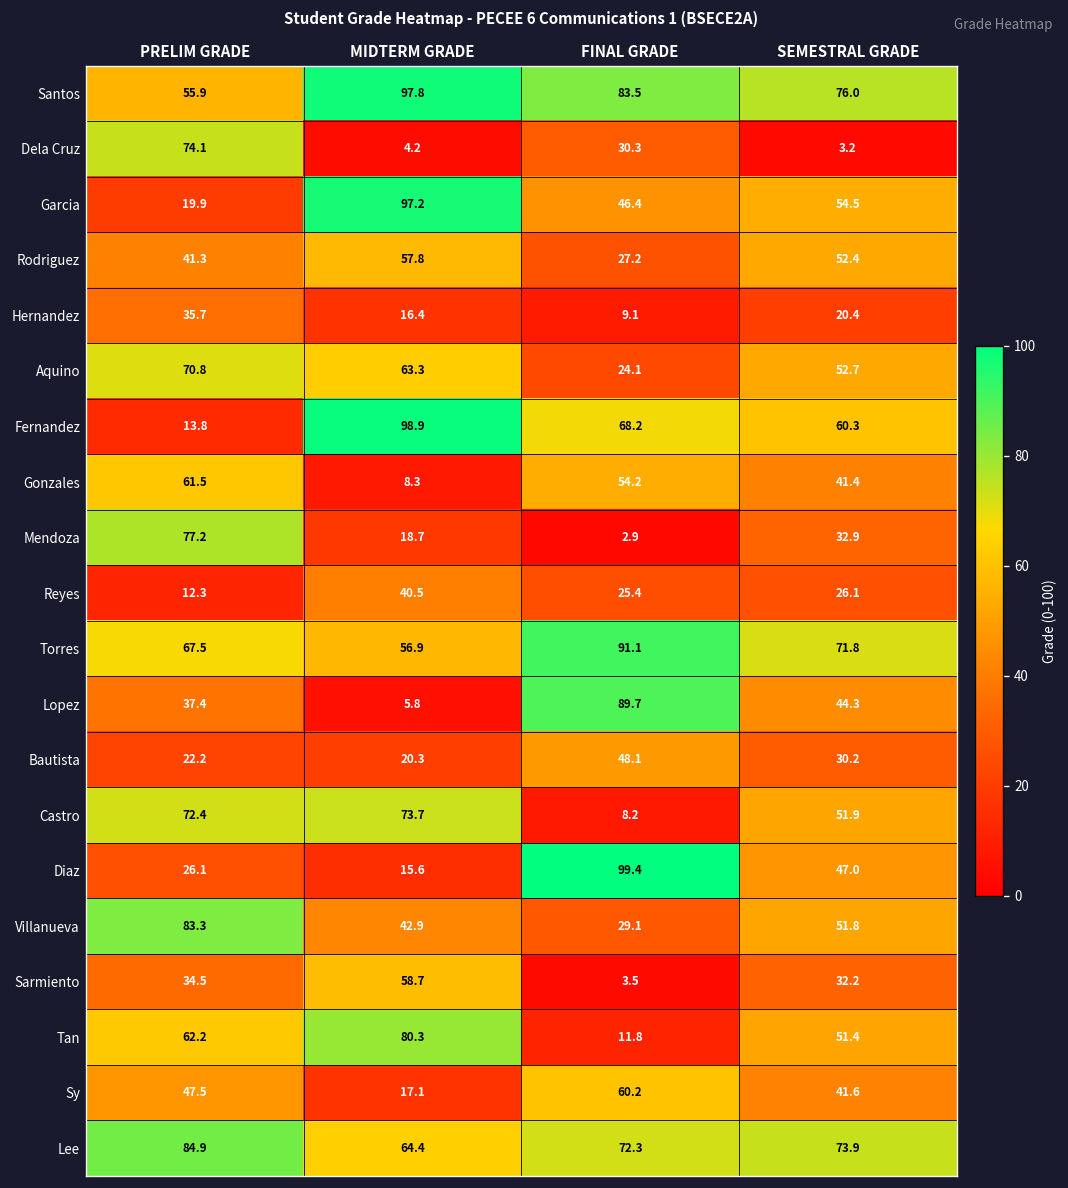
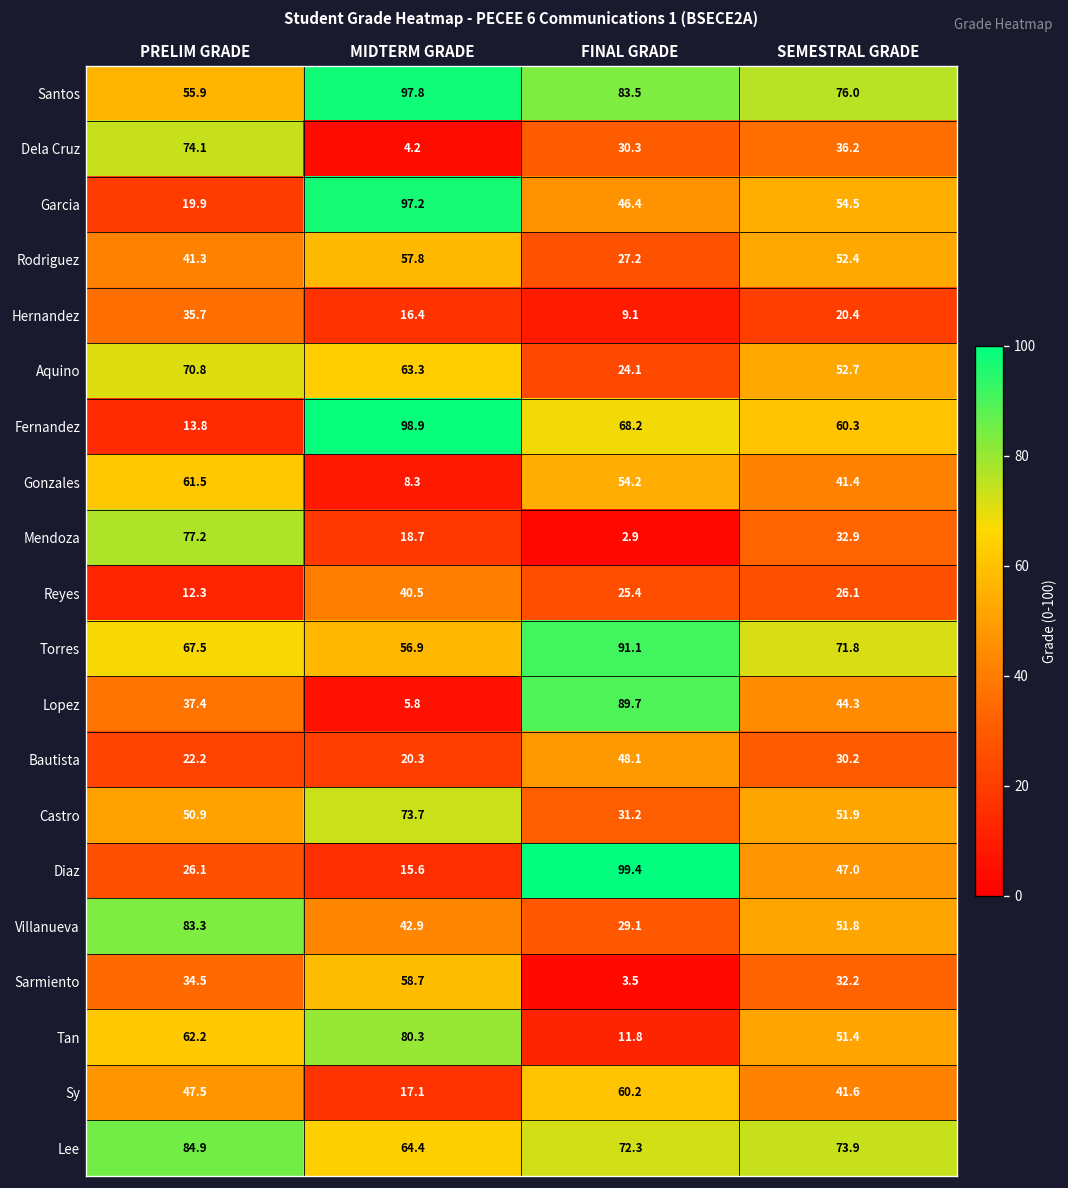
Dela Cruz, SEMESTRAL GRADE: 3.2 -> 36.2
Castro, PRELIM GRADE: 72.4 -> 50.9
Castro, FINAL GRADE: 8.2 -> 31.2
